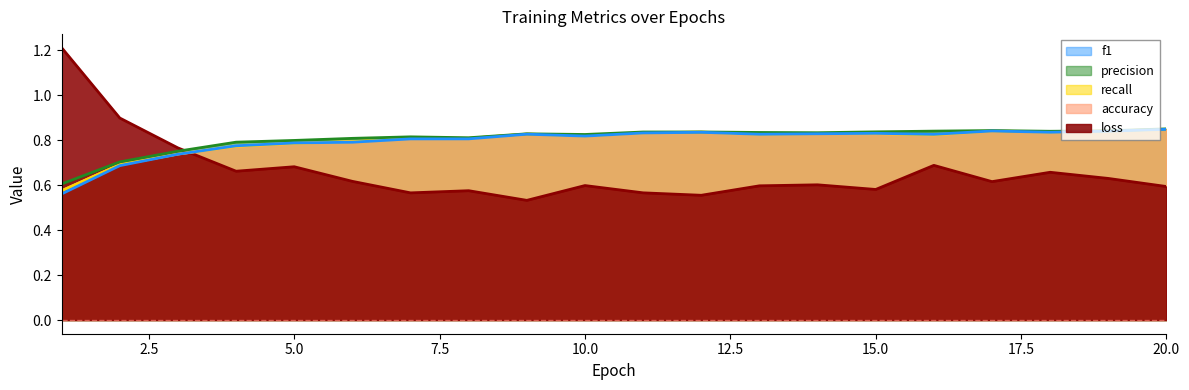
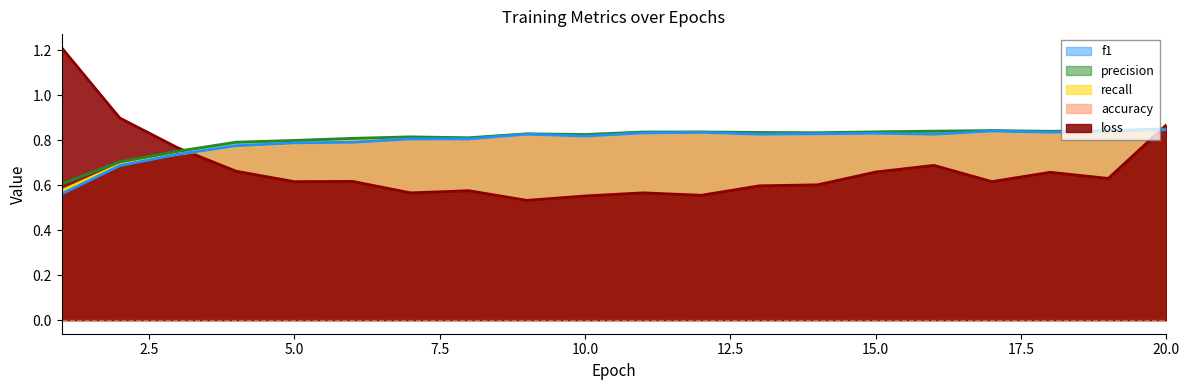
loss, 5.0: 0.68 -> 0.62
loss, 10.0: 0.60 -> 0.55
loss, 15.0: 0.58 -> 0.66
loss, 20.0: 0.59 -> 0.87
